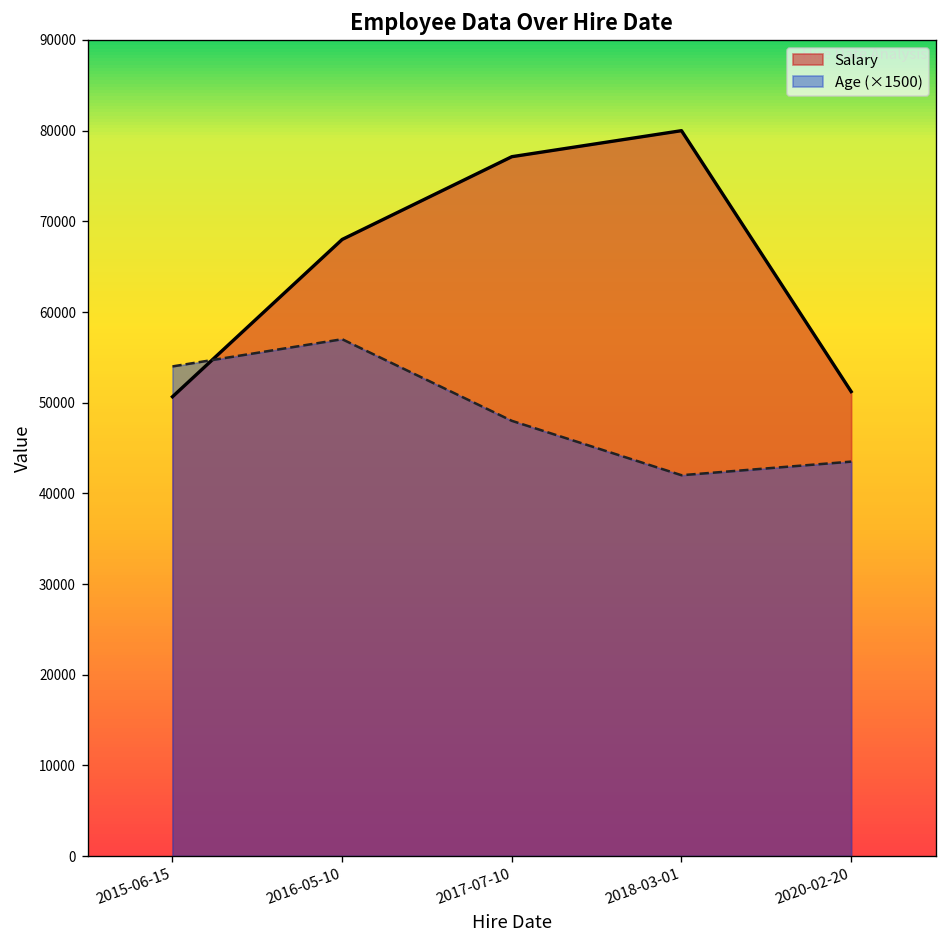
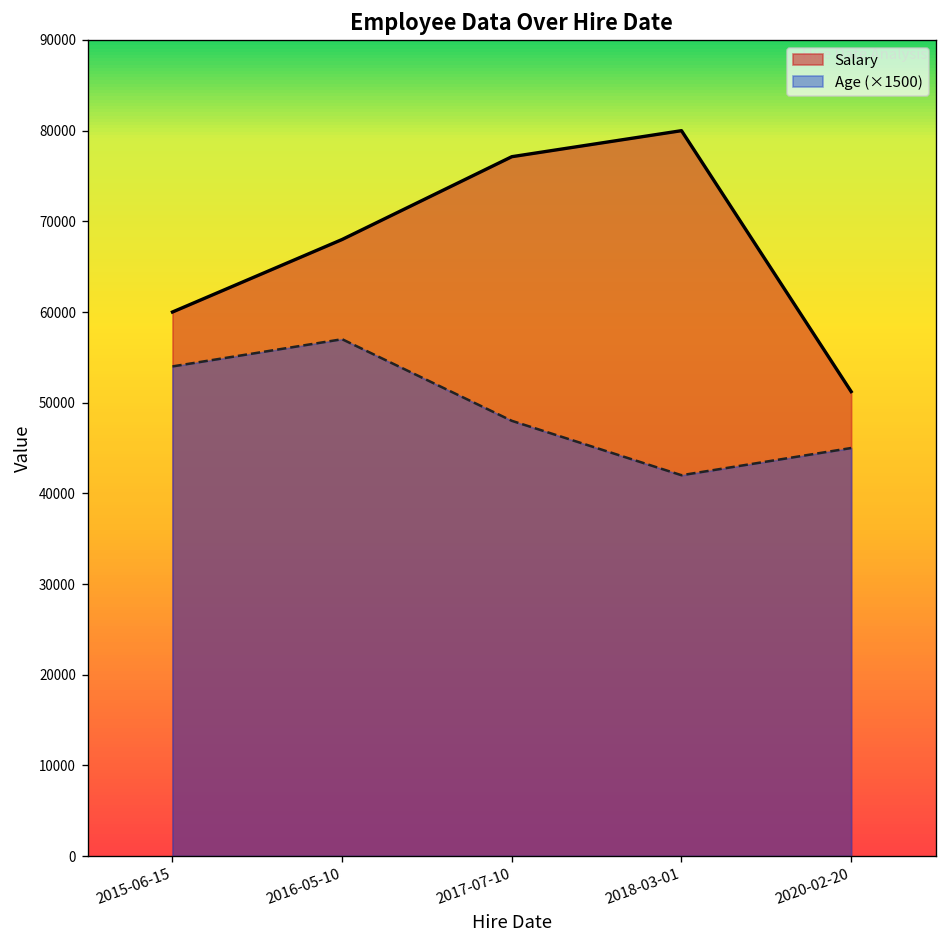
Salary, 2015-06-15: 51000 -> 60000
Age (×1500), 2020-02-20: 44000 -> 45000
